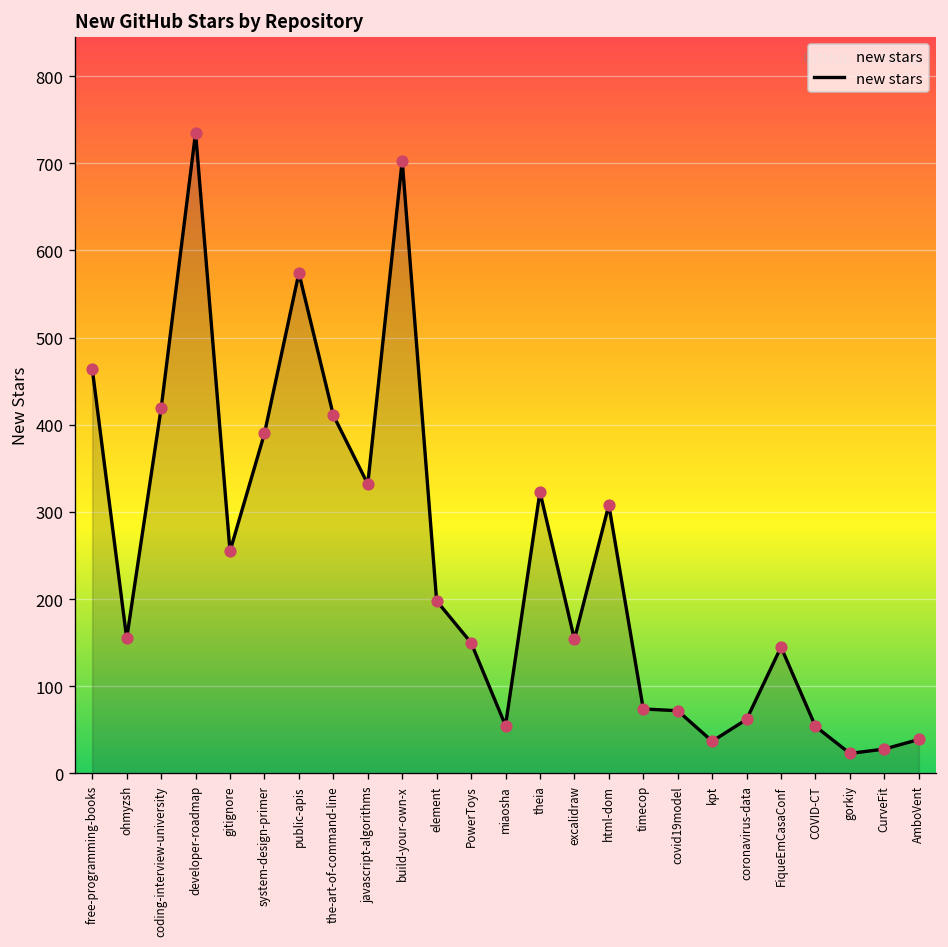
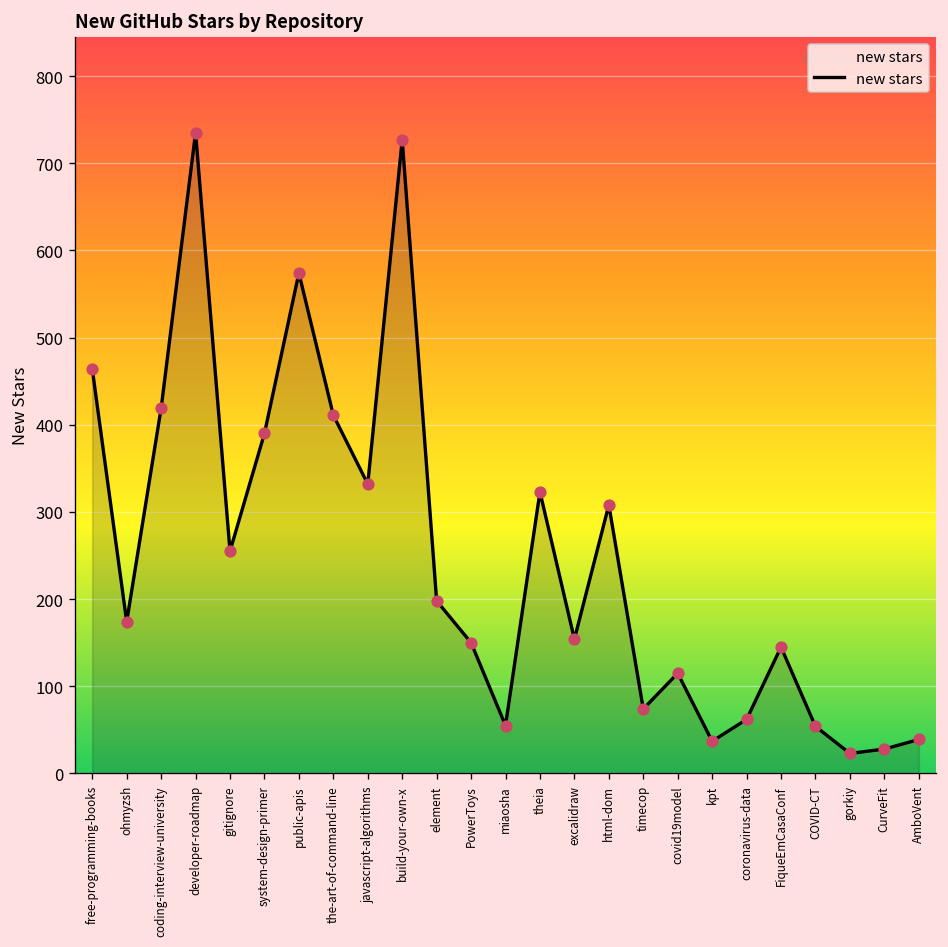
ohmyzsh: 160 -> 170
build-your-own-x: 700 -> 730
covid19model: 70 -> 120
